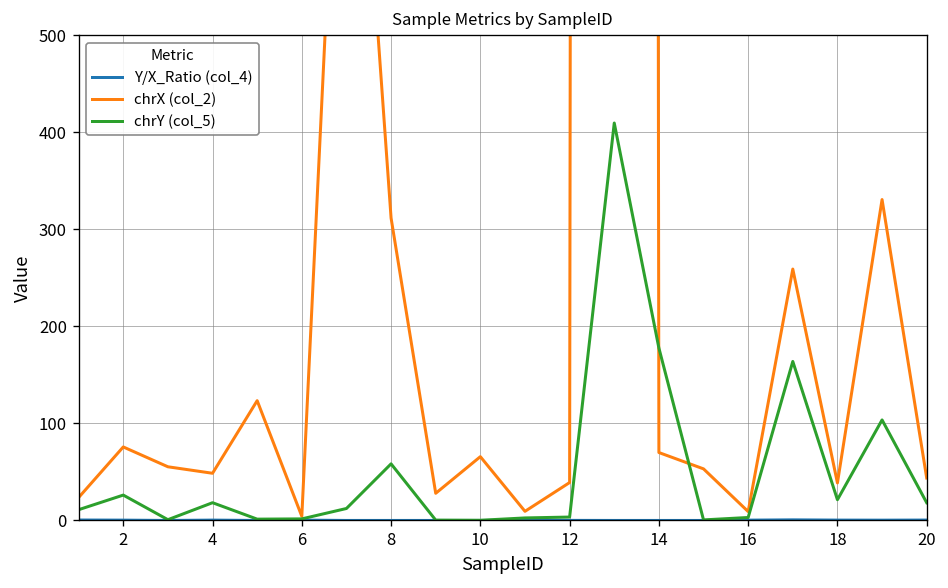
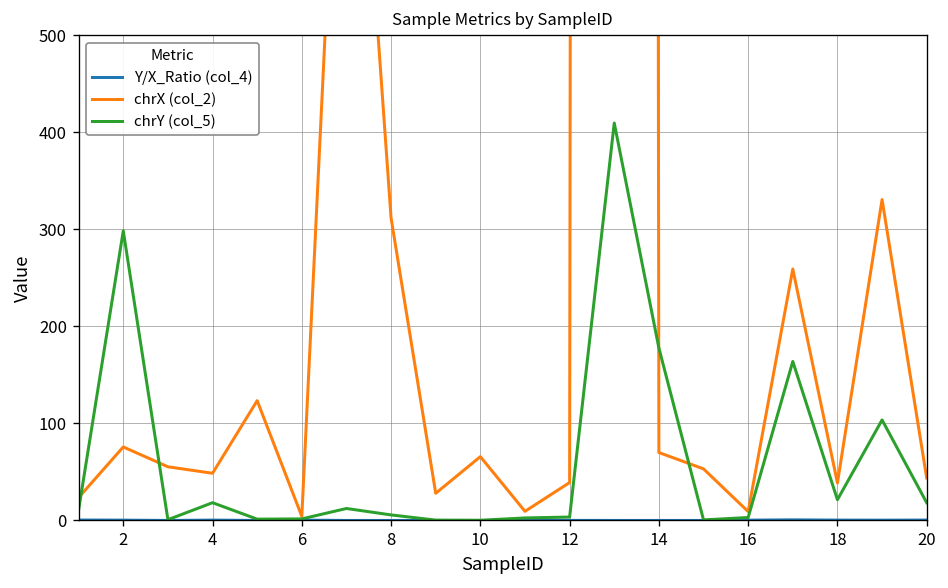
chrY (col_5), 2: 30 -> 300
chrY (col_5), 8: 60 -> 10
